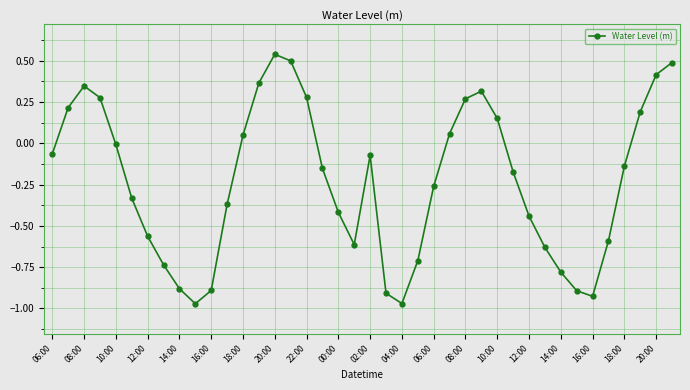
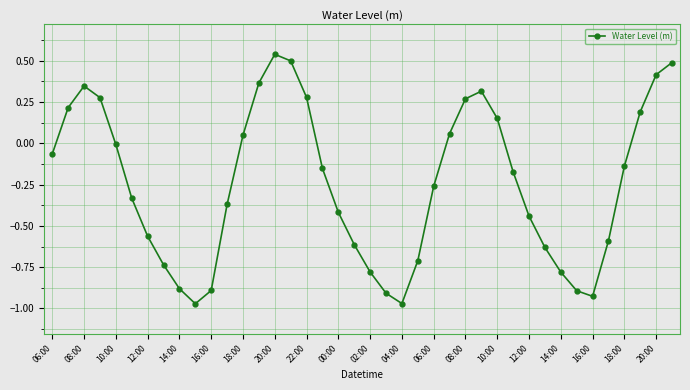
02:00: -0.07 -> -0.78
